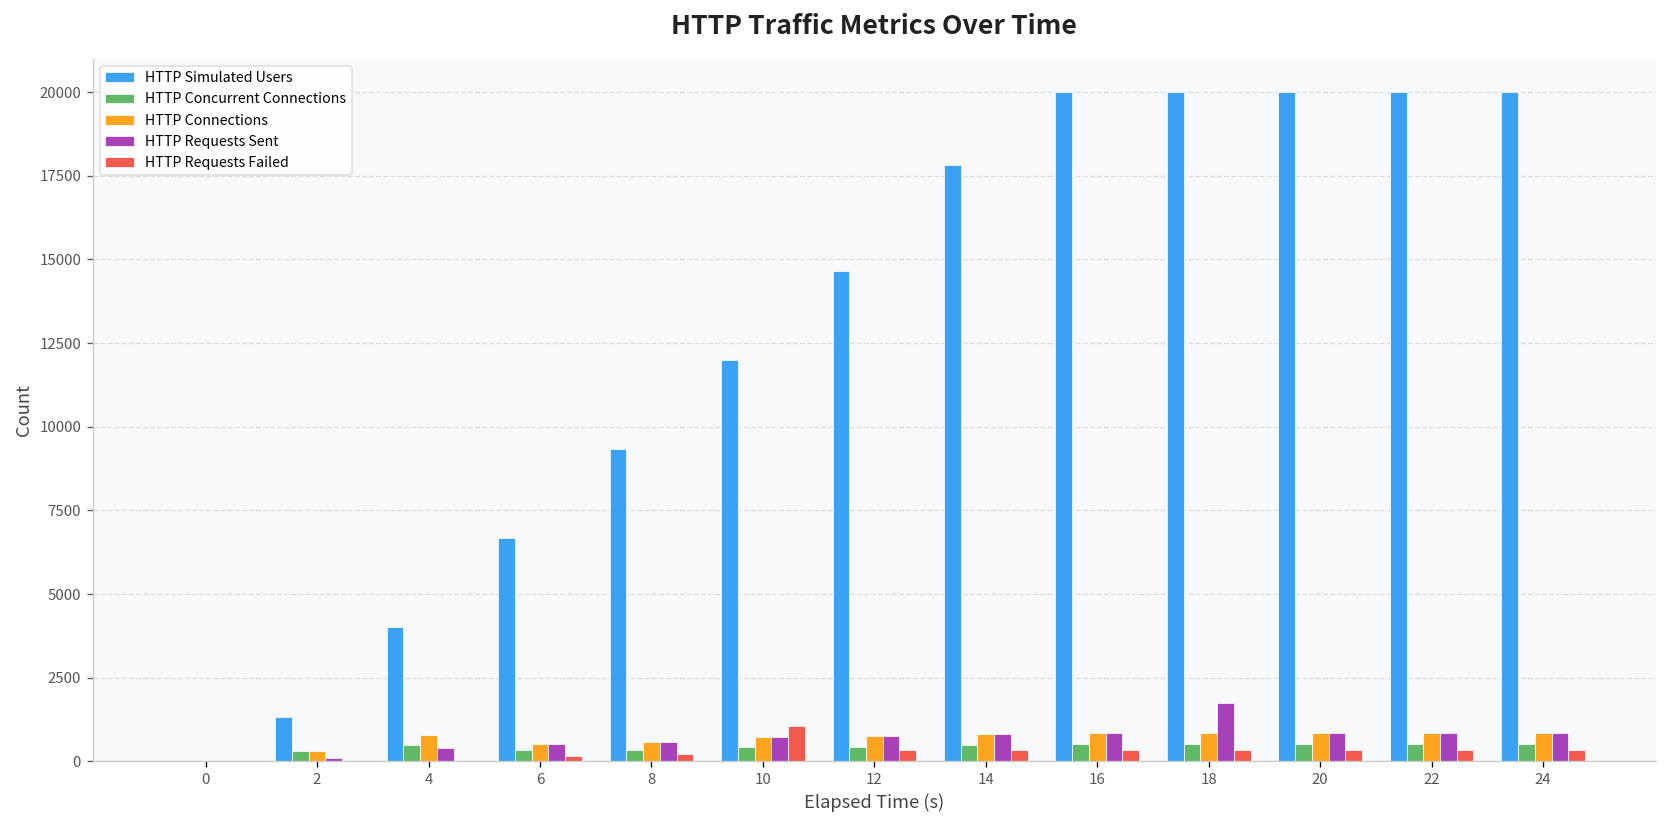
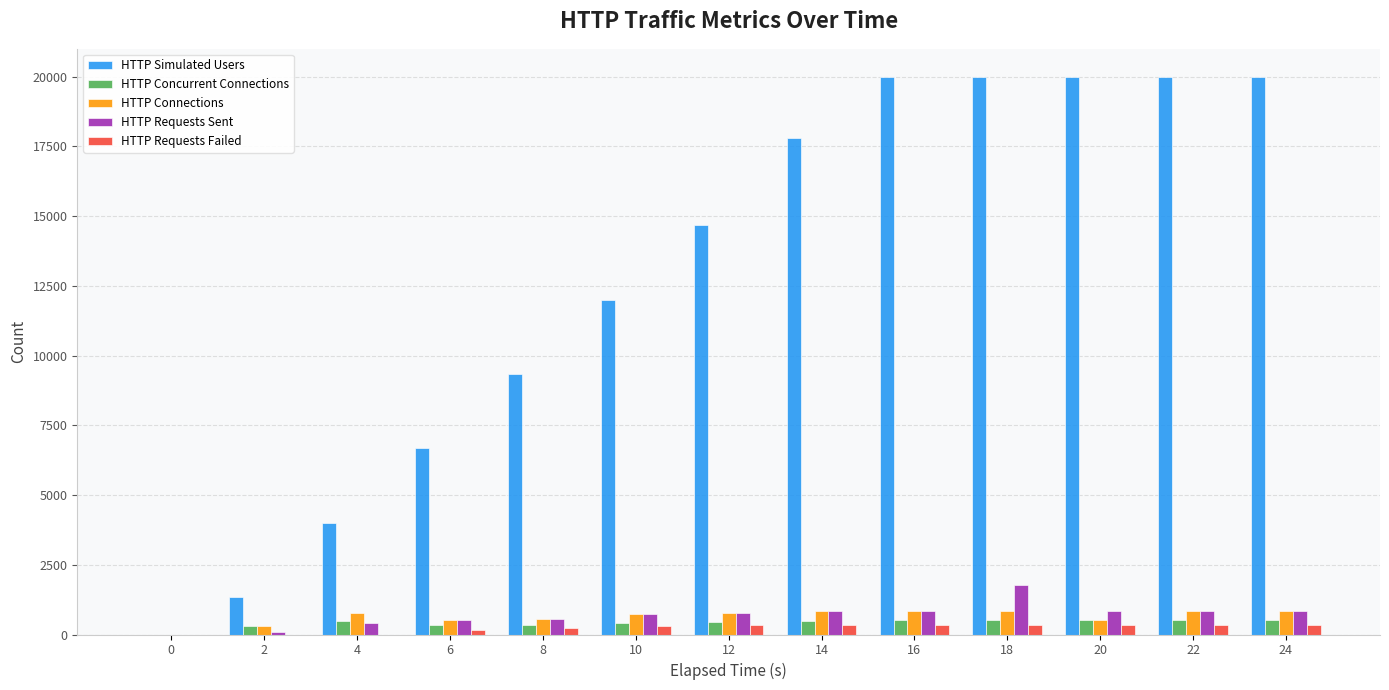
HTTP Requests Failed, 10: 1000 -> 300
HTTP Connections, 20: 800 -> 500
